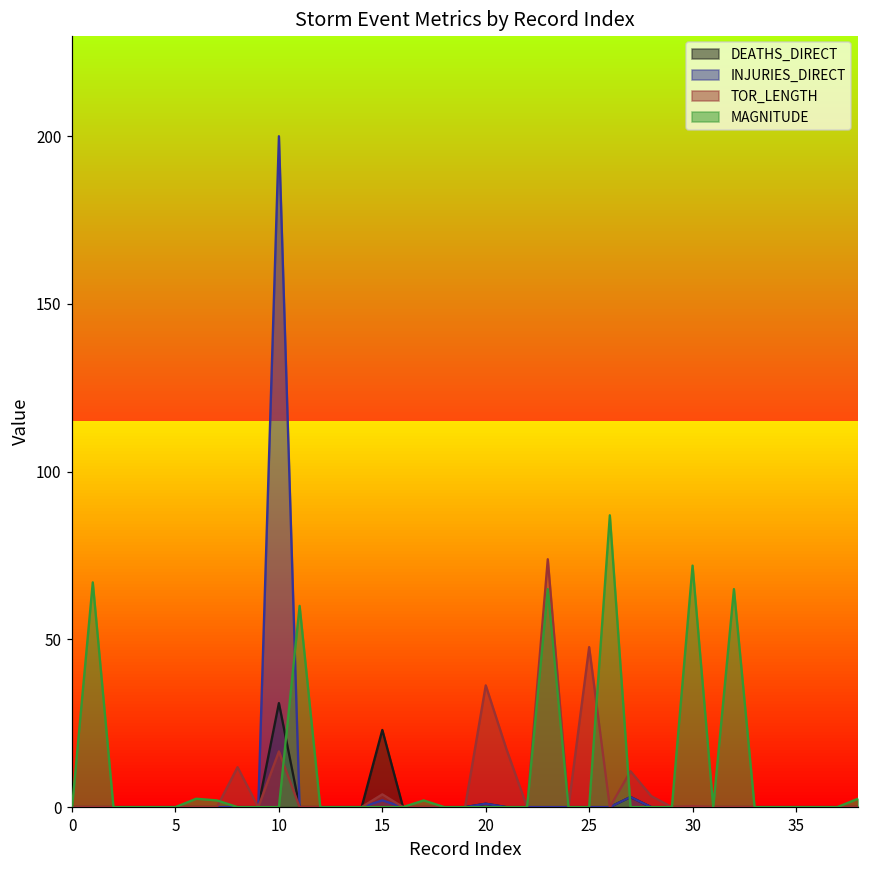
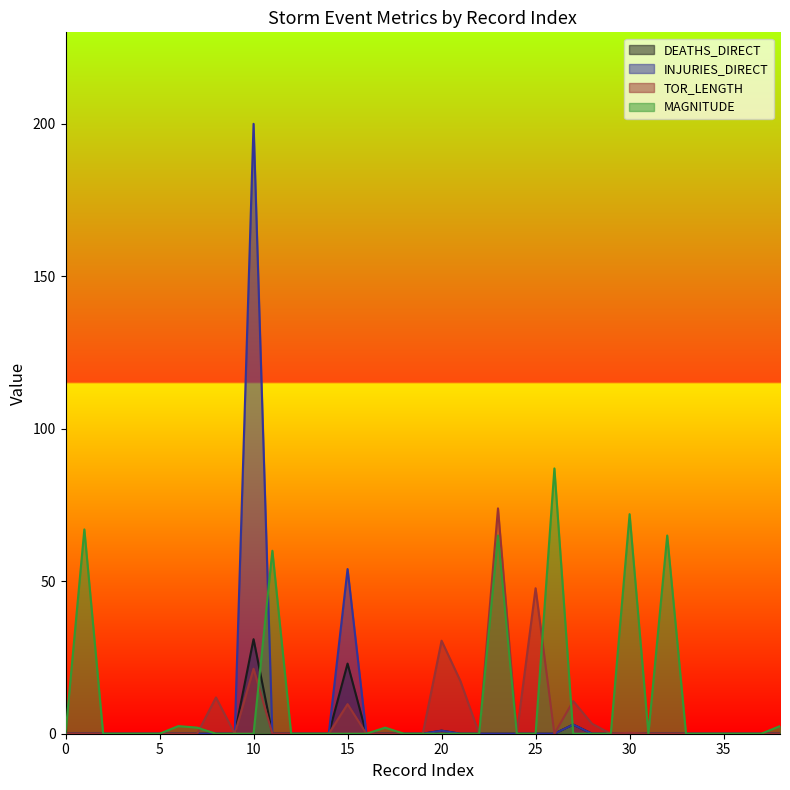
TOR_LENGTH, 10: 17 -> 21
INJURIES_DIRECT, 15: 2 -> 54
TOR_LENGTH, 15: 4 -> 10
TOR_LENGTH, 20: 36 -> 31
